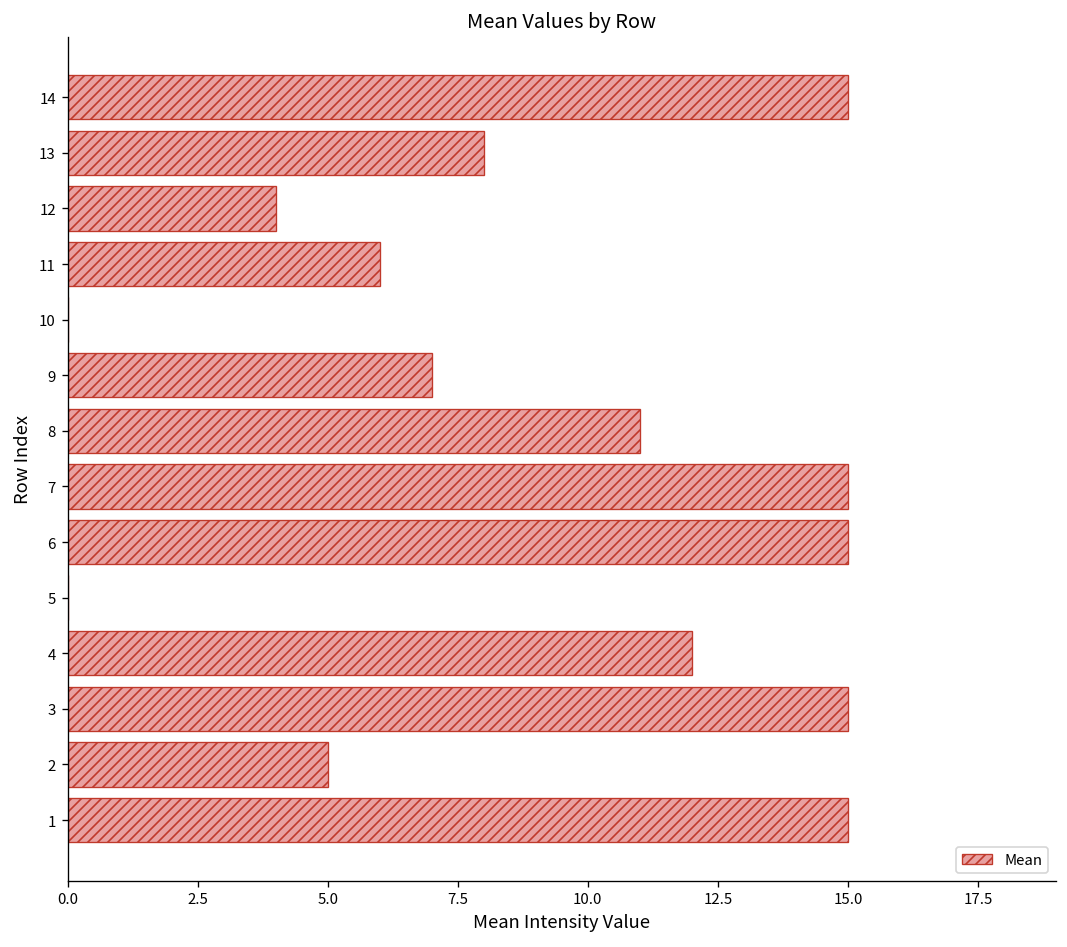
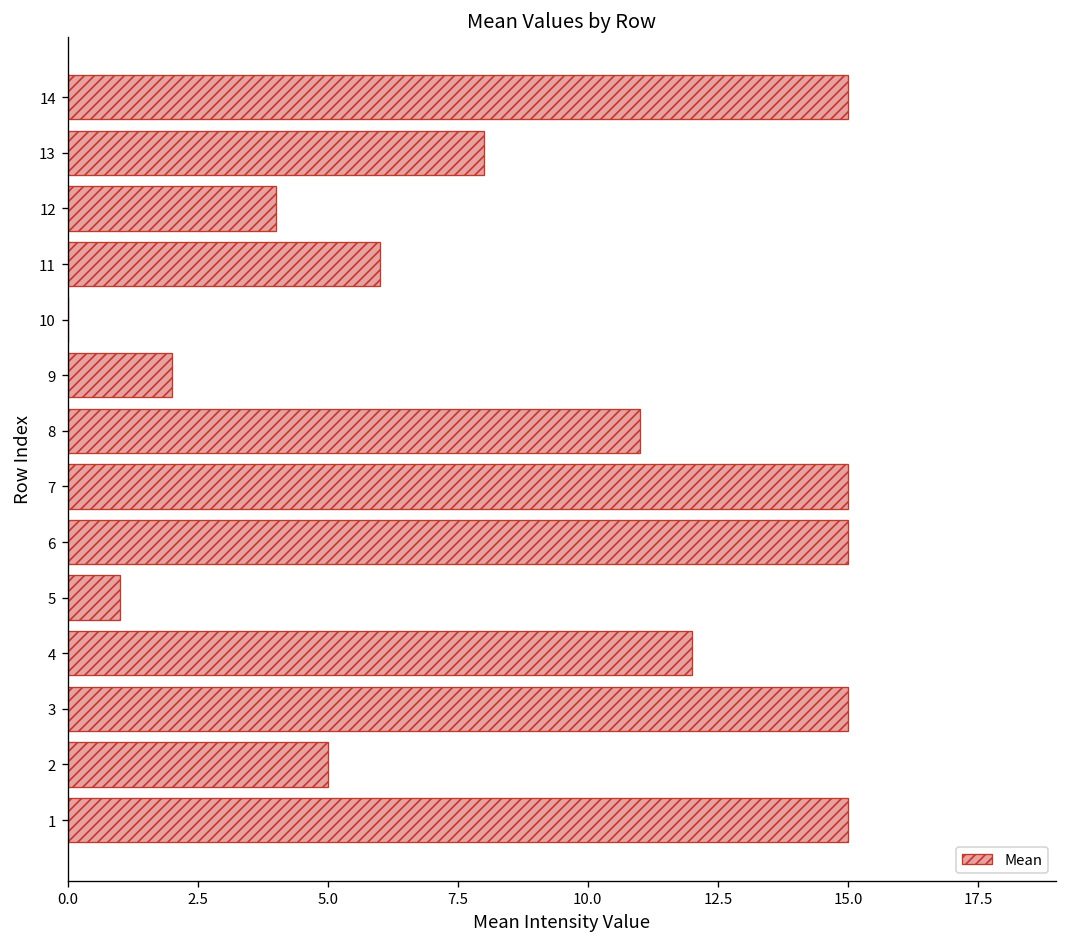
9: 7 -> 2
5: 0 -> 1
